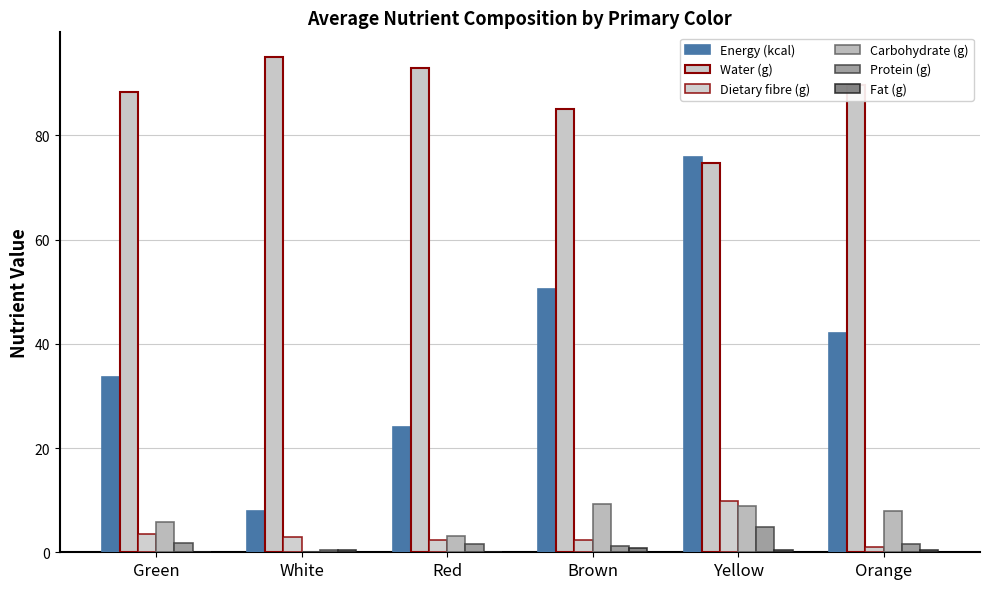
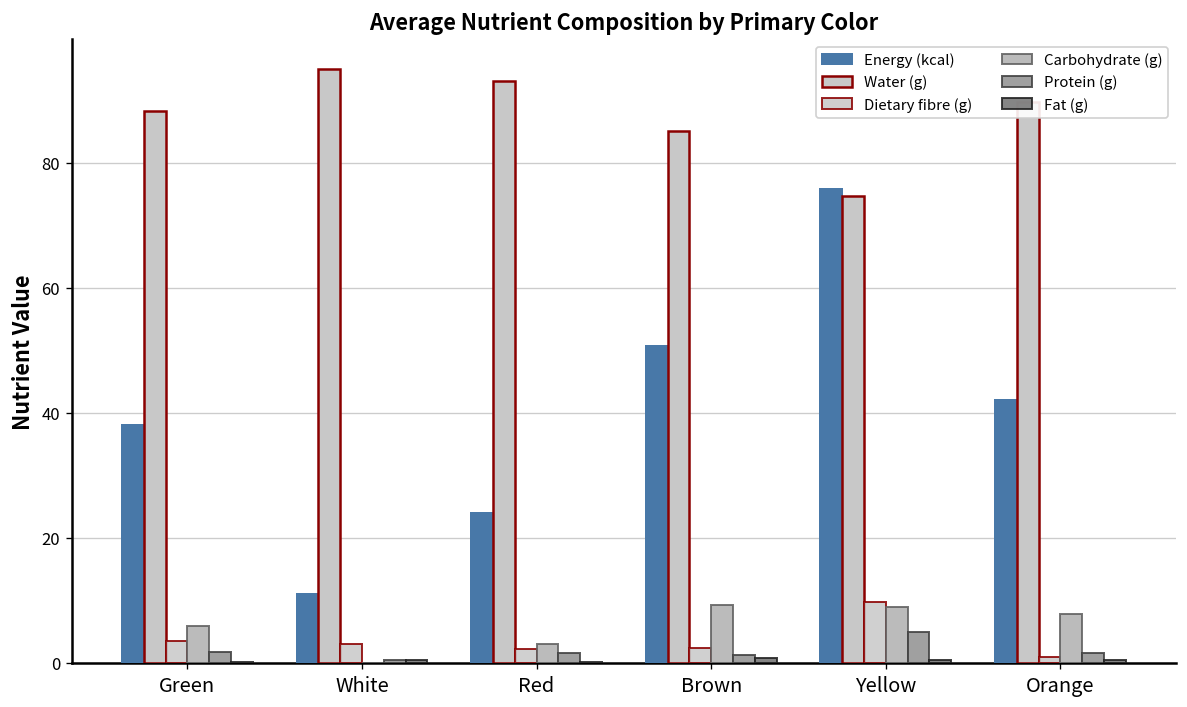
Energy (kcal), Green: 34 -> 38
Energy (kcal), White: 8 -> 11
